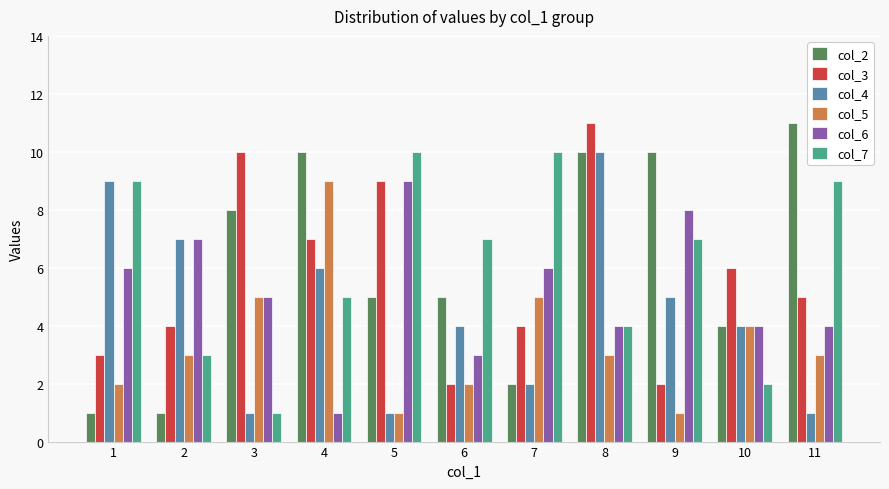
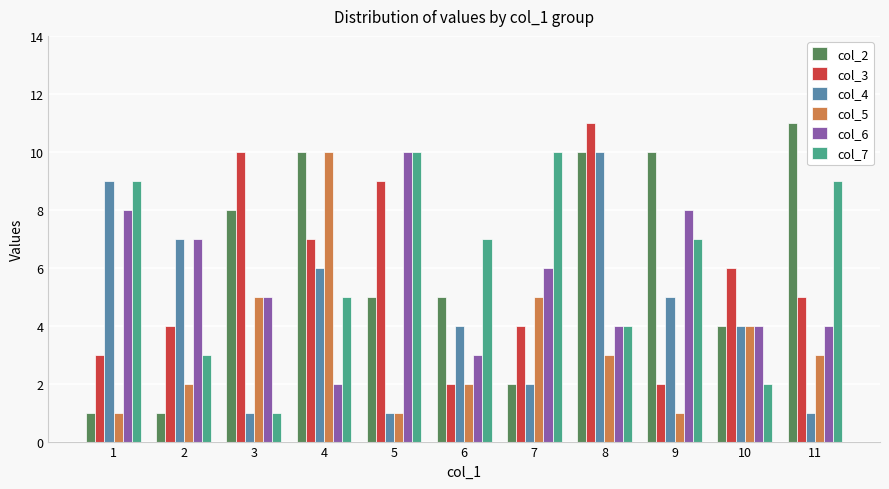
col_5, 1: 2 -> 1
col_6, 1: 6 -> 8
col_5, 2: 3 -> 2
col_5, 4: 9 -> 10
col_6, 4: 1 -> 2
col_6, 5: 9 -> 10
